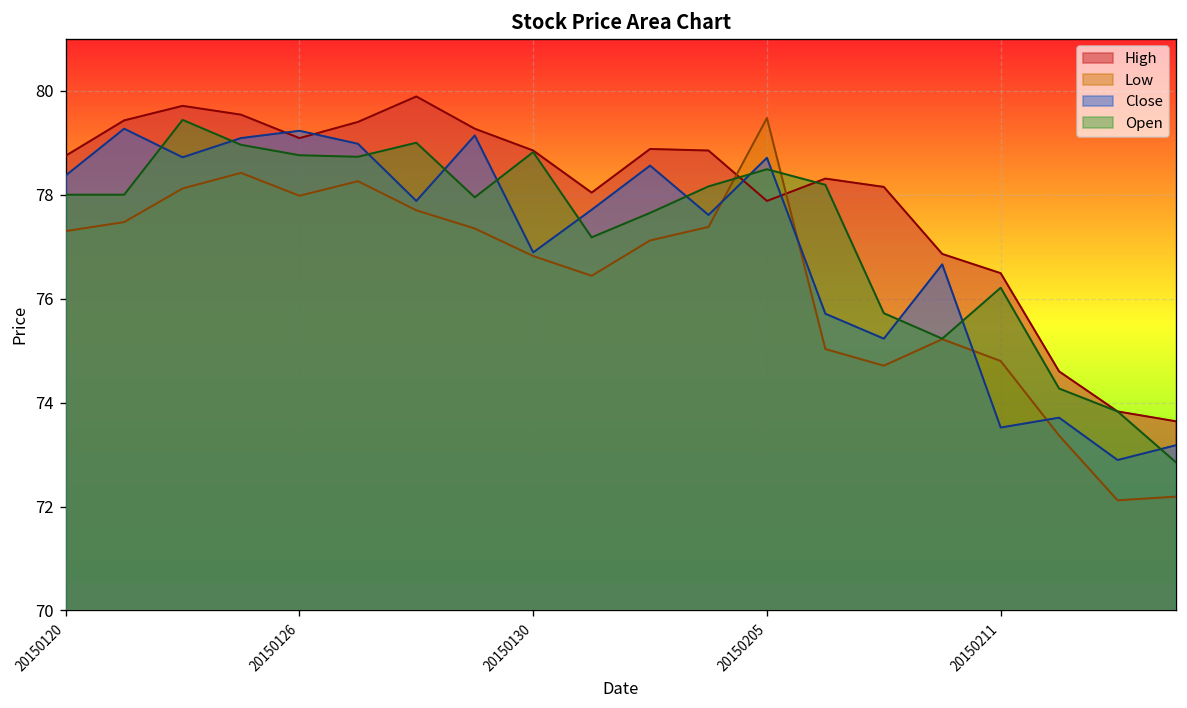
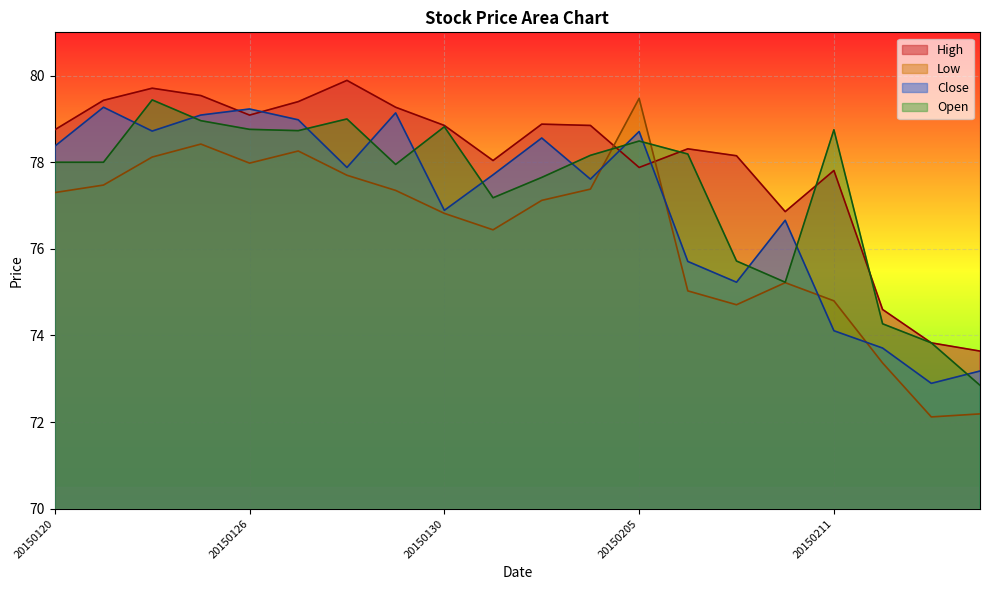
High, 20150211: 76.5 -> 77.8
Close, 20150211: 73.5 -> 74.1
Open, 20150211: 76.2 -> 78.8
